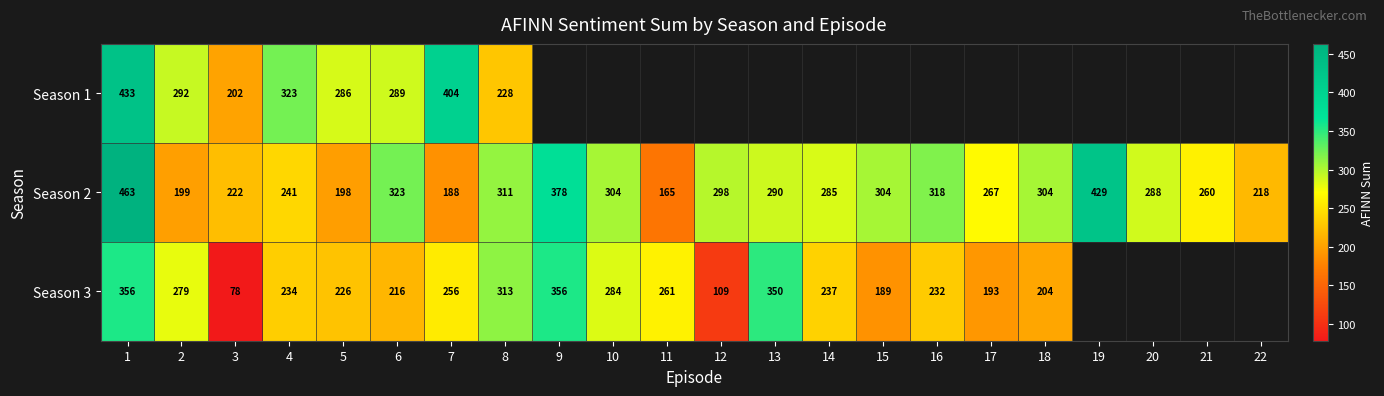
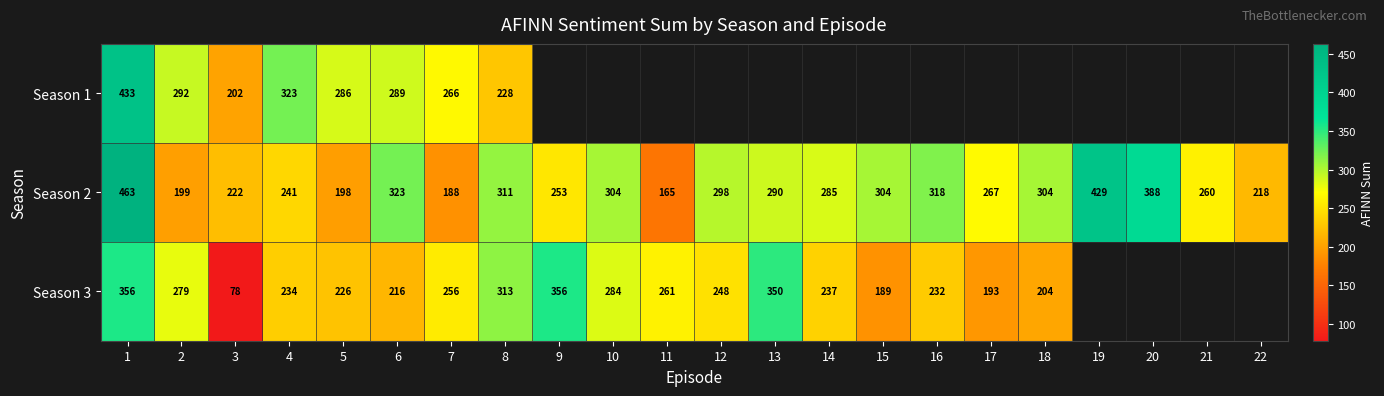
Season 1, 7: 404 -> 266
Season 2, 9: 378 -> 253
Season 2, 20: 288 -> 388
Season 3, 12: 109 -> 248
